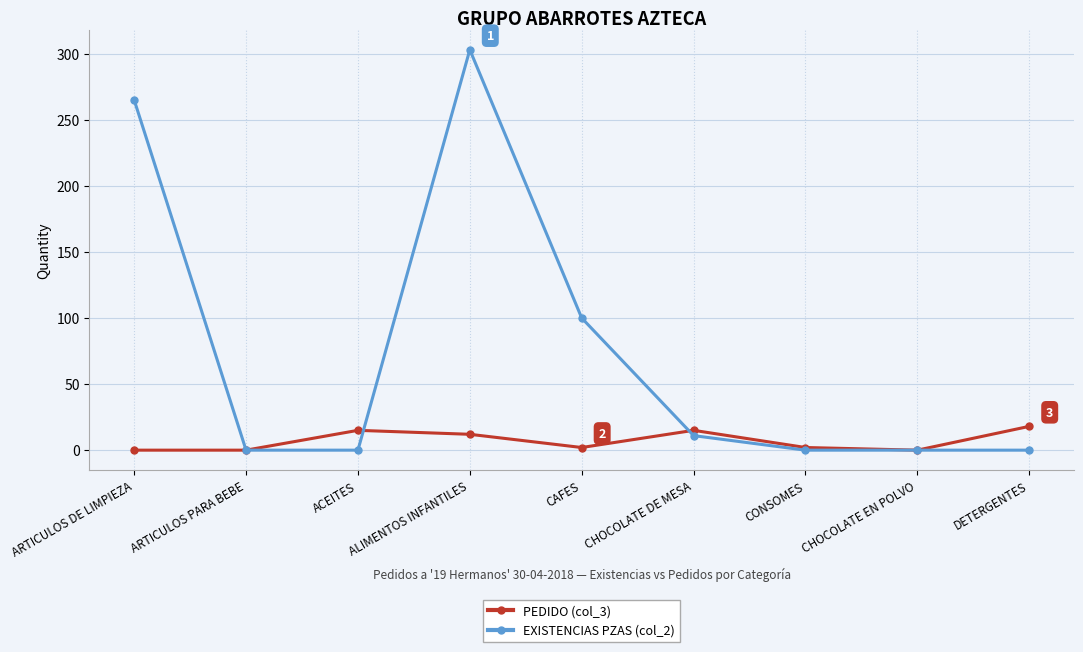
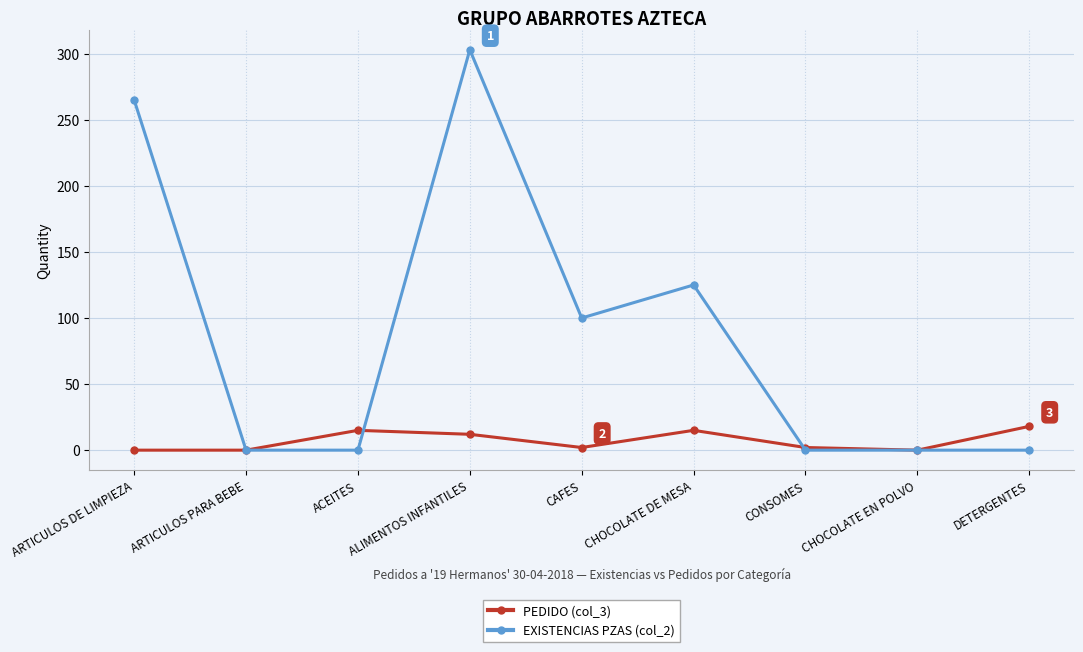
EXISTENCIAS PZAS (col_2), CHOCOLATE DE MESA: 11 -> 125
